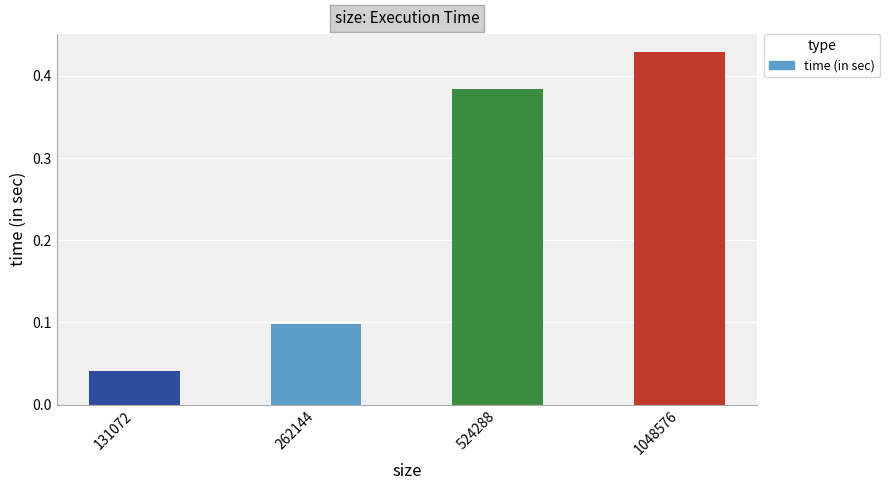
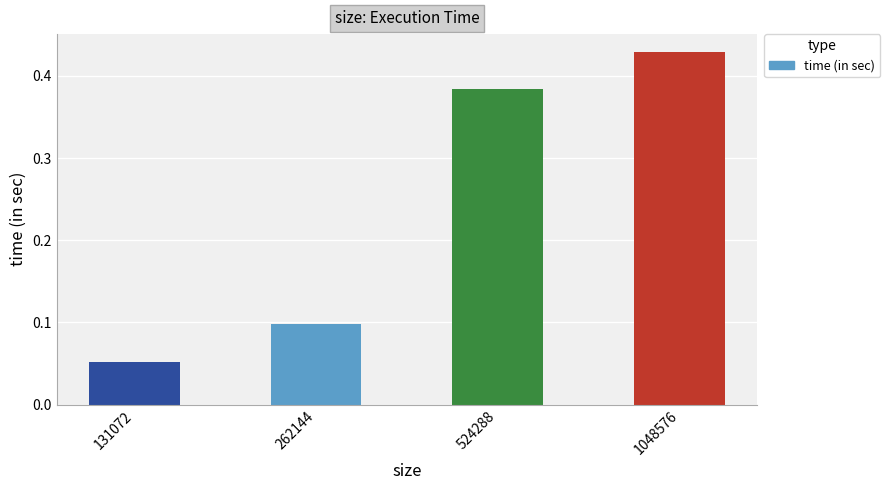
131072: 0.04 -> 0.05
